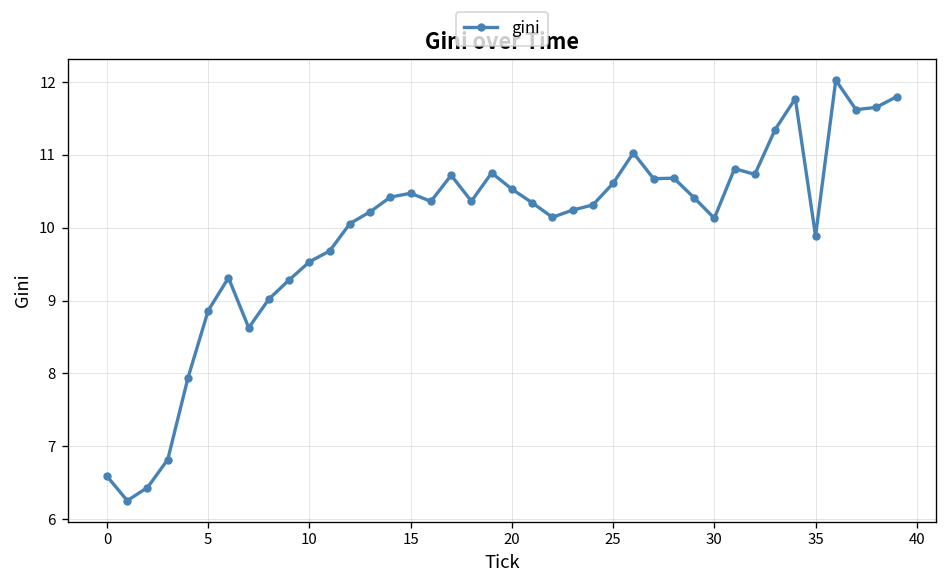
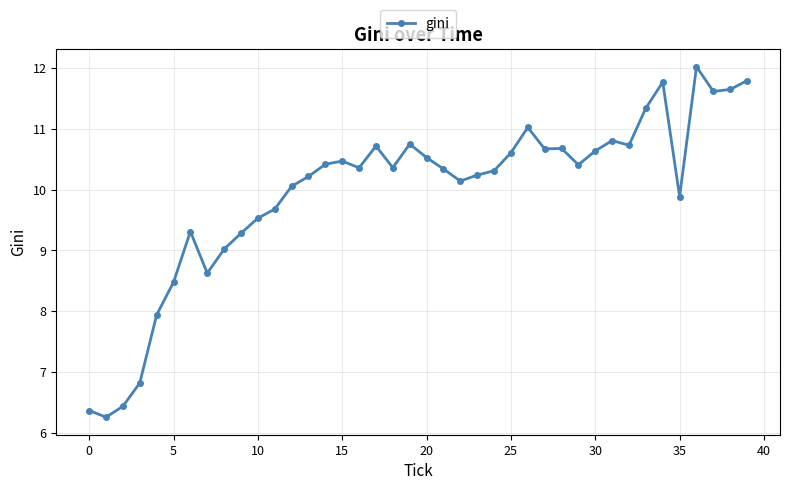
0: 6.6 -> 6.4
5: 8.9 -> 8.5
30: 10.1 -> 10.6
